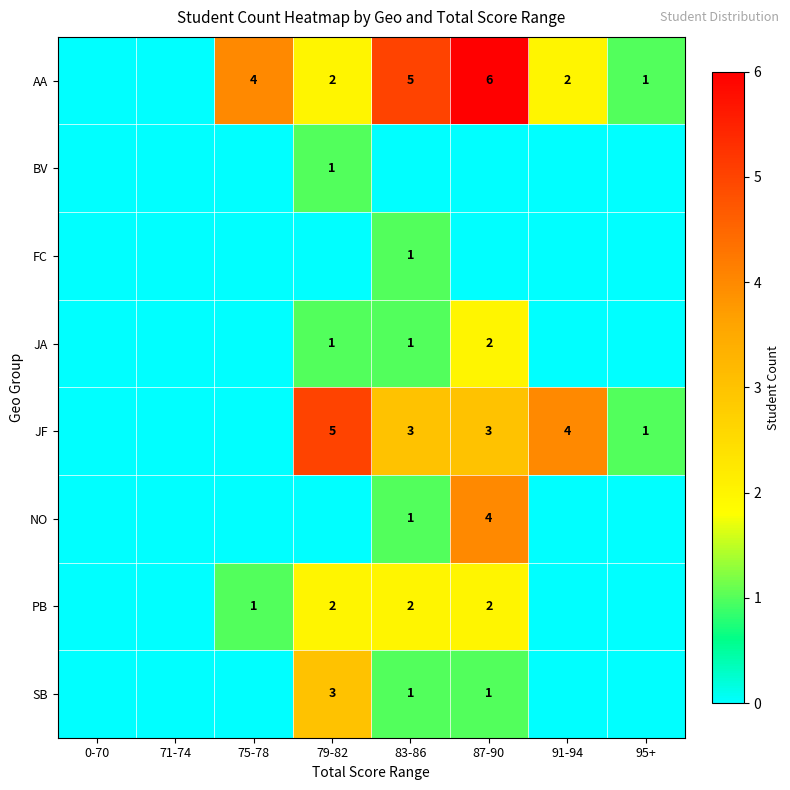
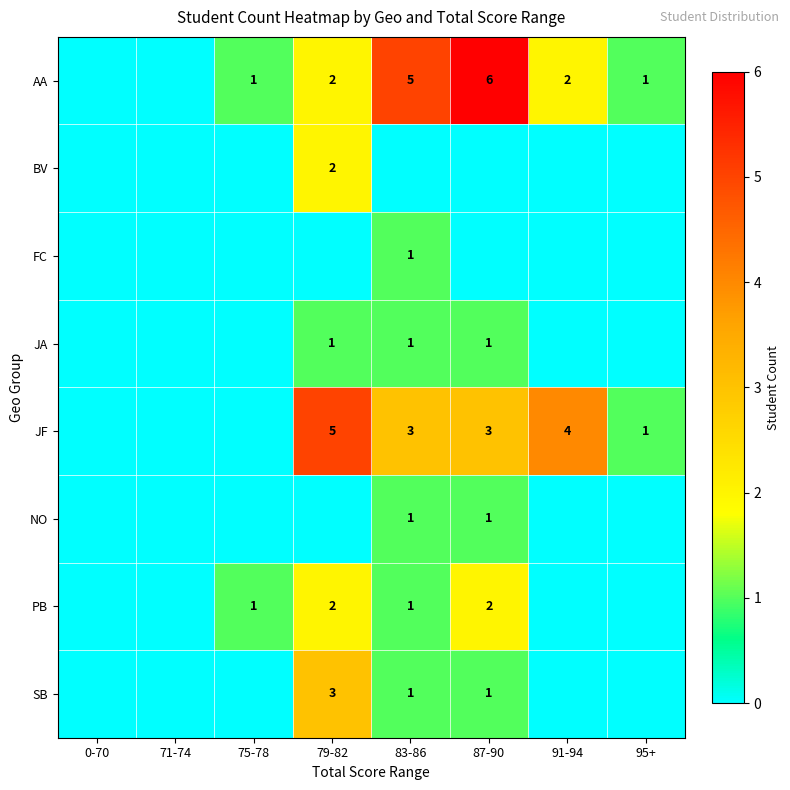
AA, 75-78: 4 -> 1
BV, 79-82: 1 -> 2
JA, 87-90: 2 -> 1
NO, 87-90: 4 -> 1
PB, 83-86: 2 -> 1
